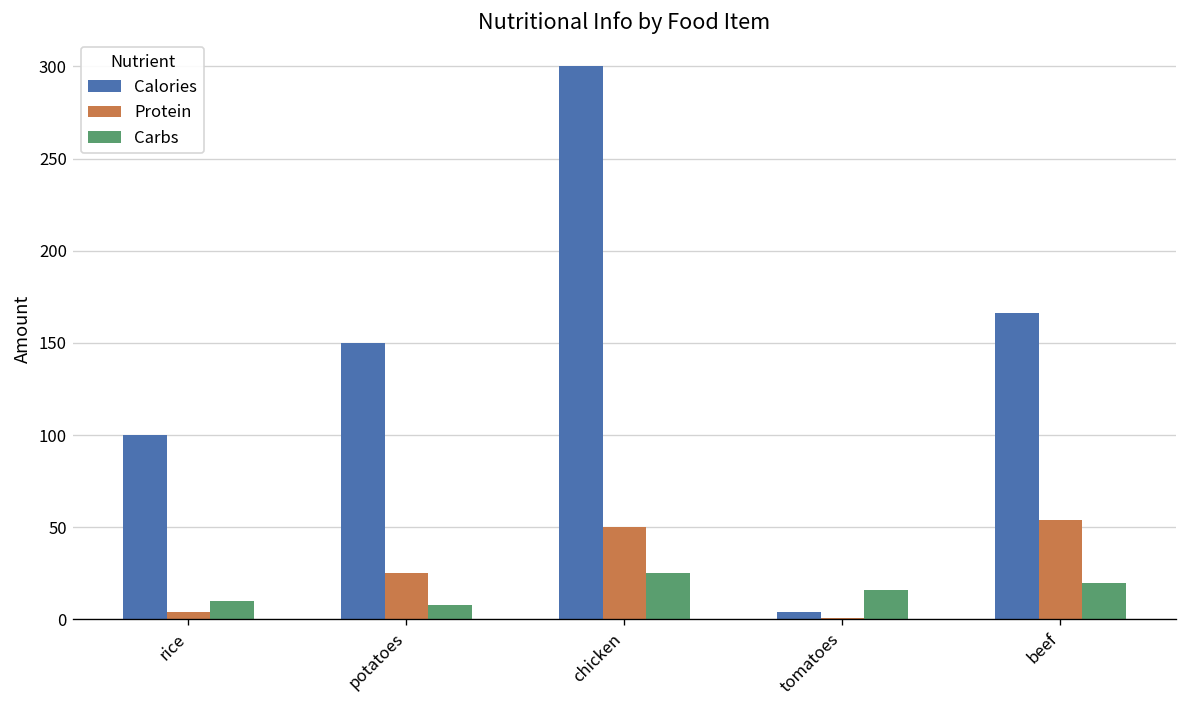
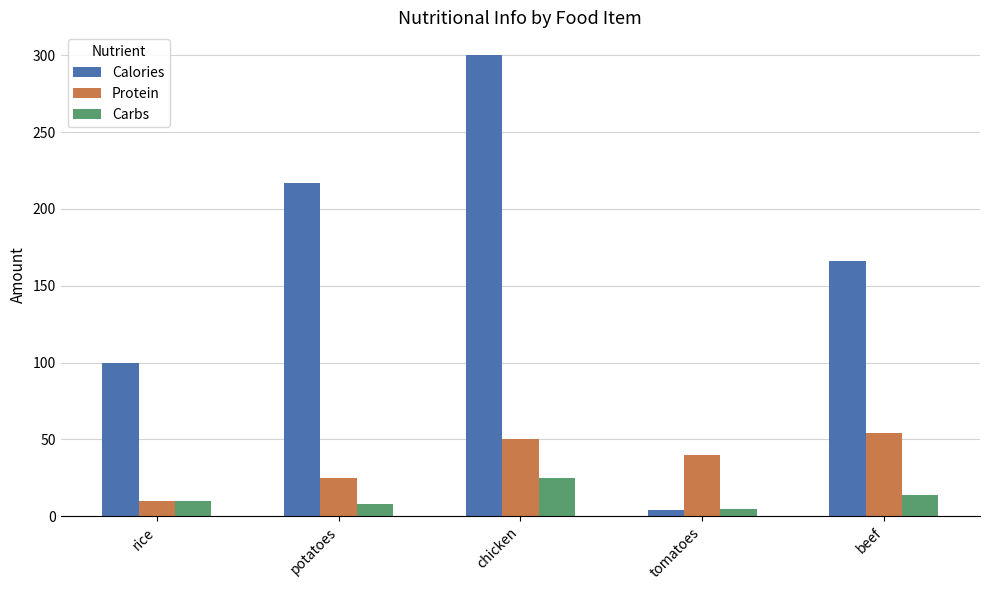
Protein, rice: 4 -> 10
Calories, potatoes: 150 -> 217
Protein, tomatoes: 1 -> 40
Carbs, tomatoes: 16 -> 5
Carbs, beef: 20 -> 14
